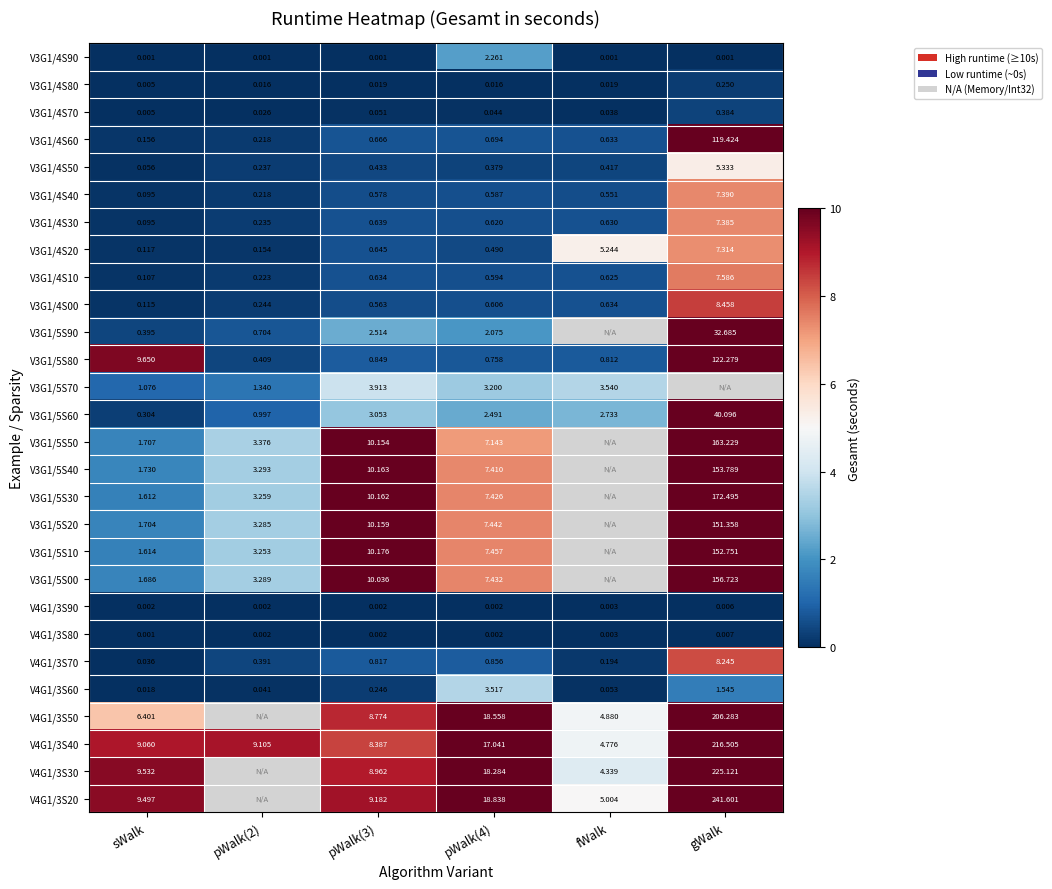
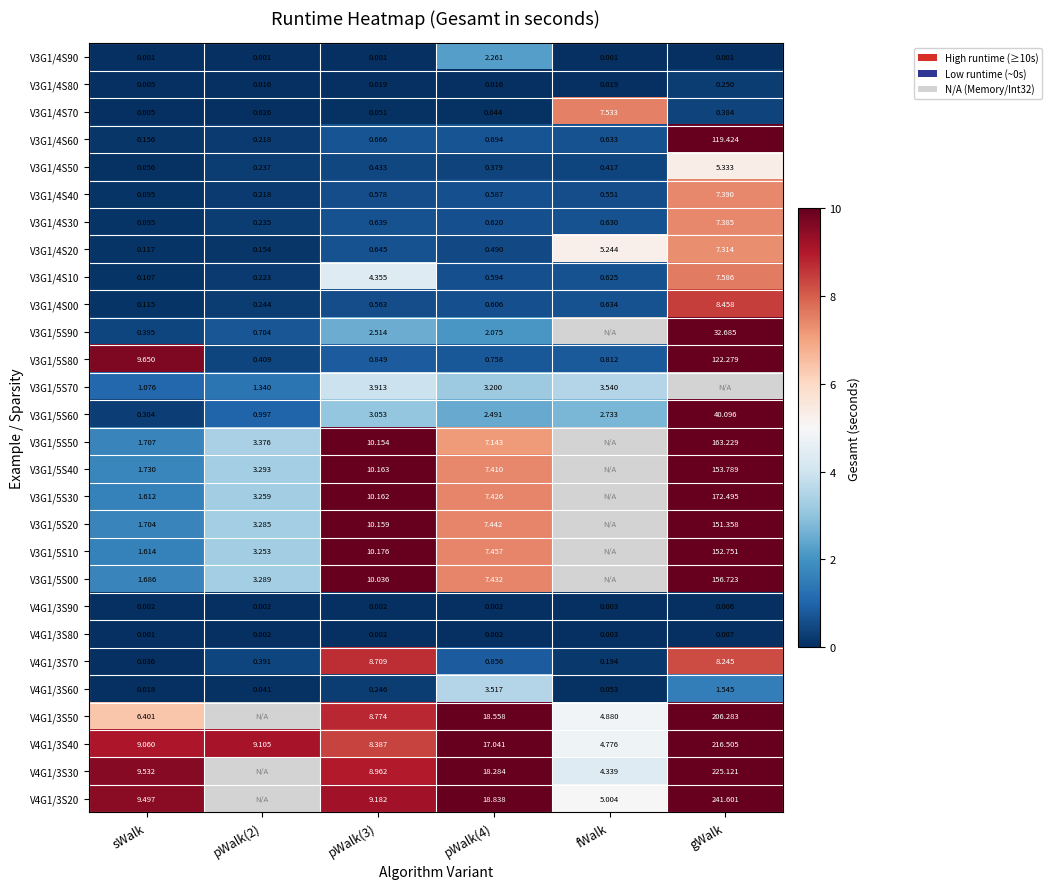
V3G1/4S70, fWalk: 0.038 -> 7.533
V3G1/4S10, pWalk(3): 0.634 -> 4.355
V4G1/3S70, pWalk(3): 0.817 -> 8.709
